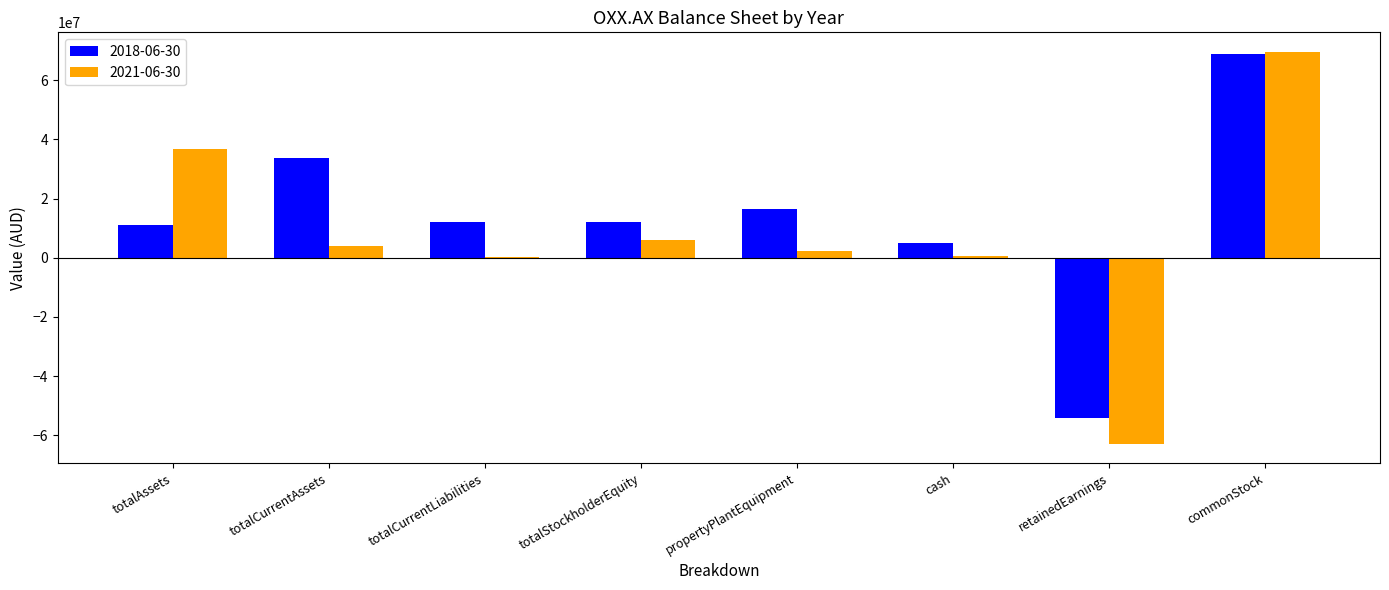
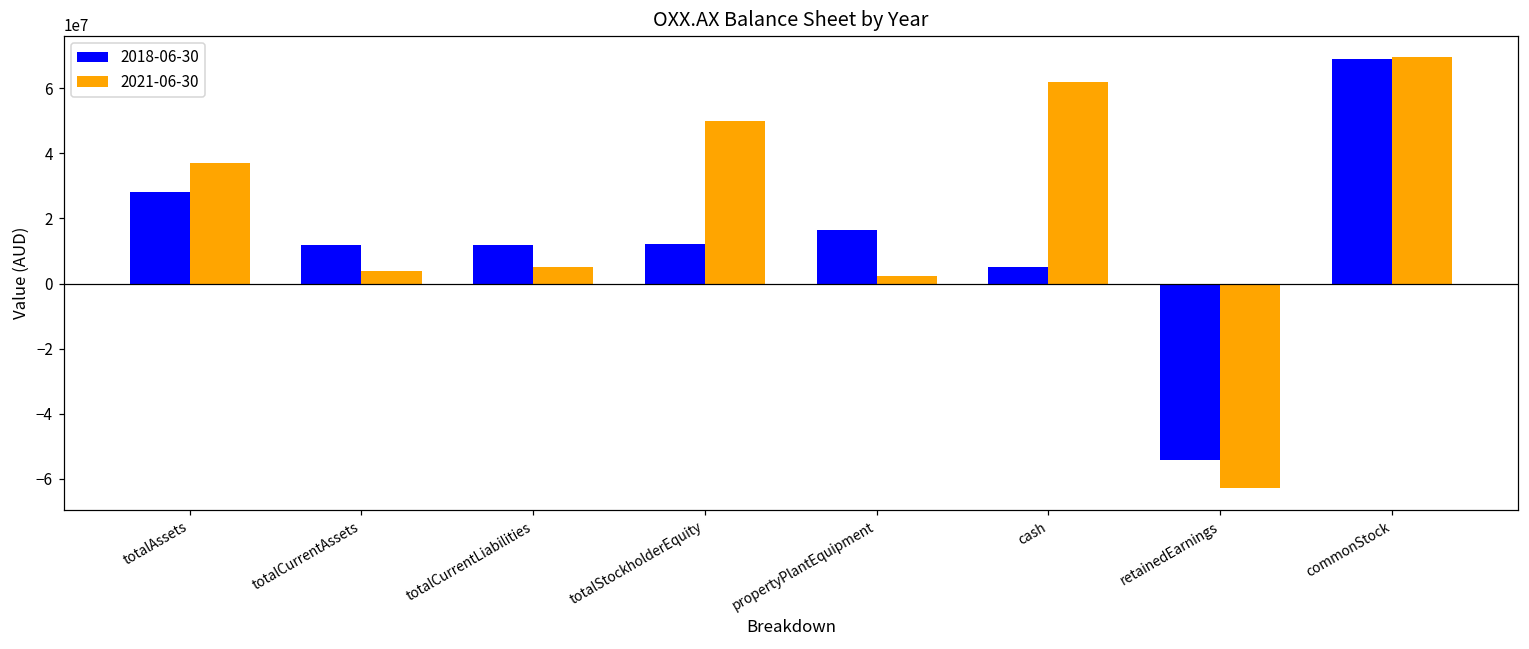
2018-06-30, totalAssets: 11000000 -> 28000000
2018-06-30, totalCurrentAssets: 34000000 -> 12000000
2021-06-30, totalCurrentLiabilities: 0 -> 5000000
2021-06-30, totalStockholderEquity: 6000000 -> 50000000
2021-06-30, cash: 1000000 -> 62000000
